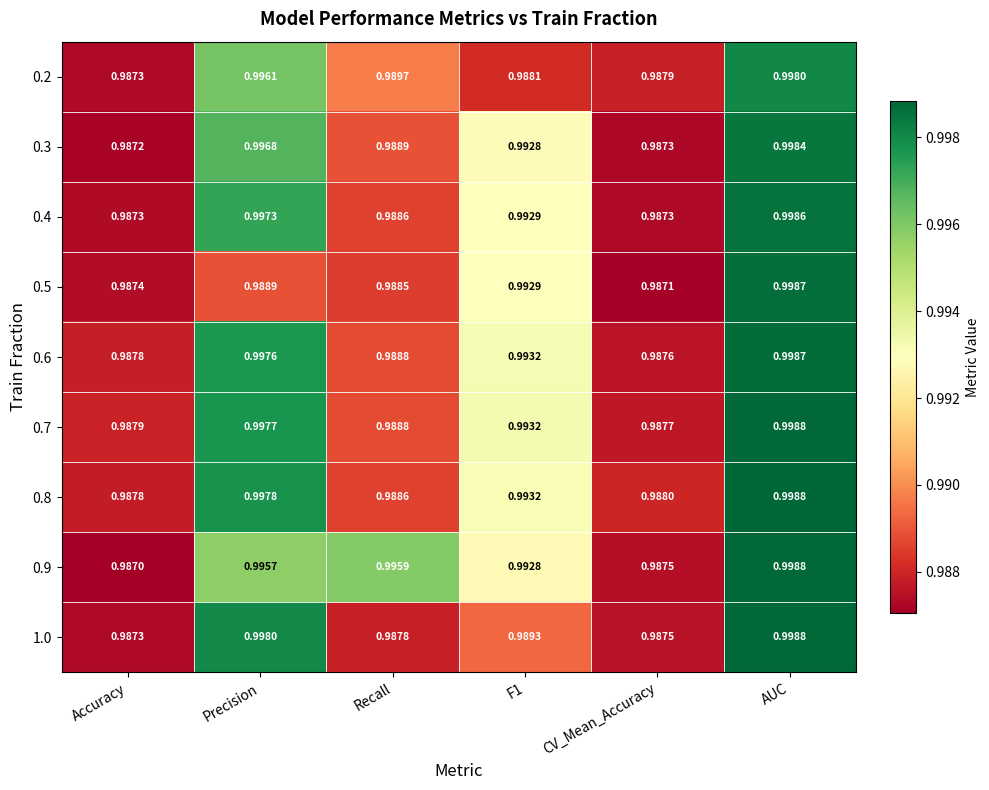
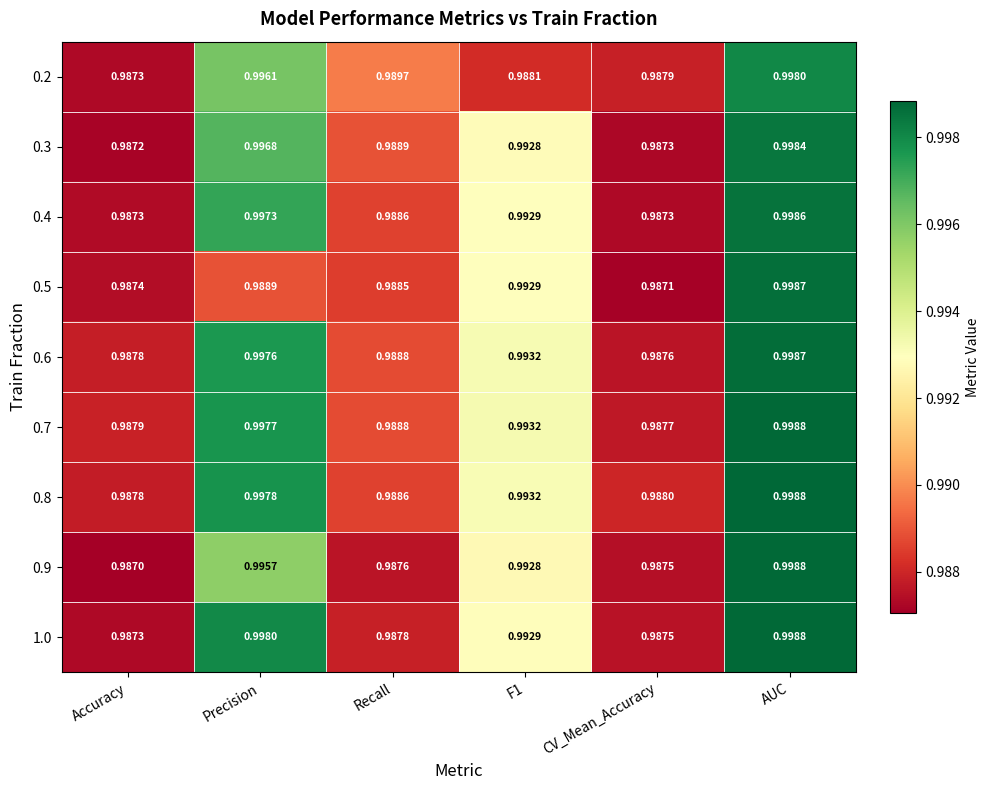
0.9, Recall: 0.9959 -> 0.9876
1.0, F1: 0.9893 -> 0.9929
